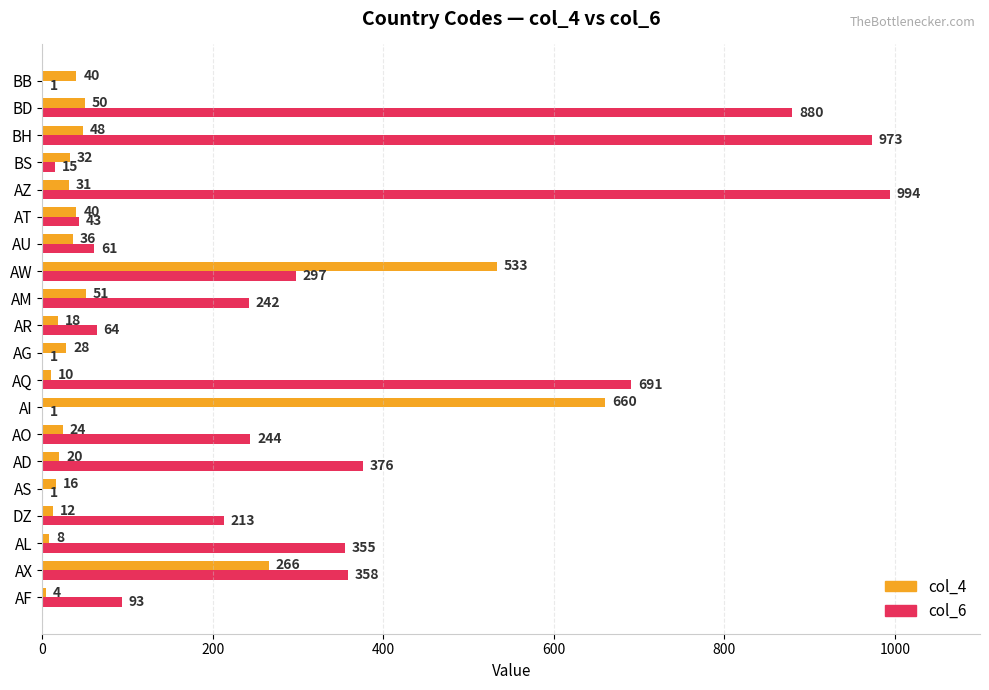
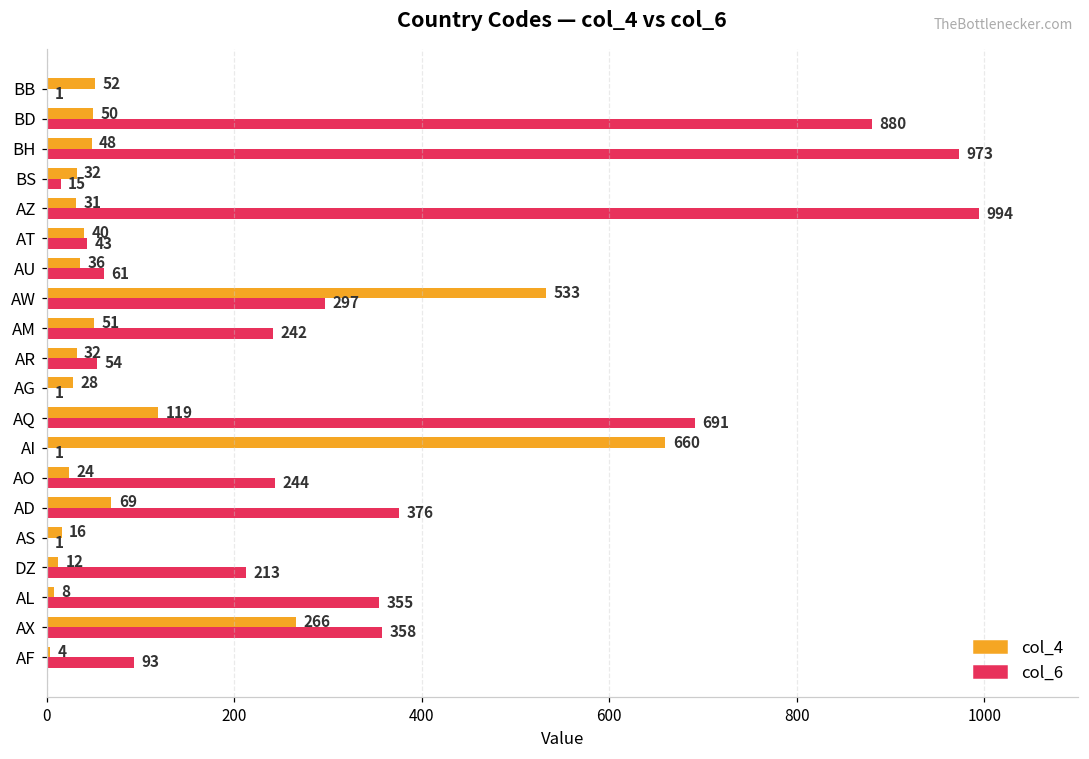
col_4, BB: 40 -> 52
col_4, AR: 18 -> 32
col_6, AR: 64 -> 54
col_4, AQ: 10 -> 119
col_4, AD: 20 -> 69
